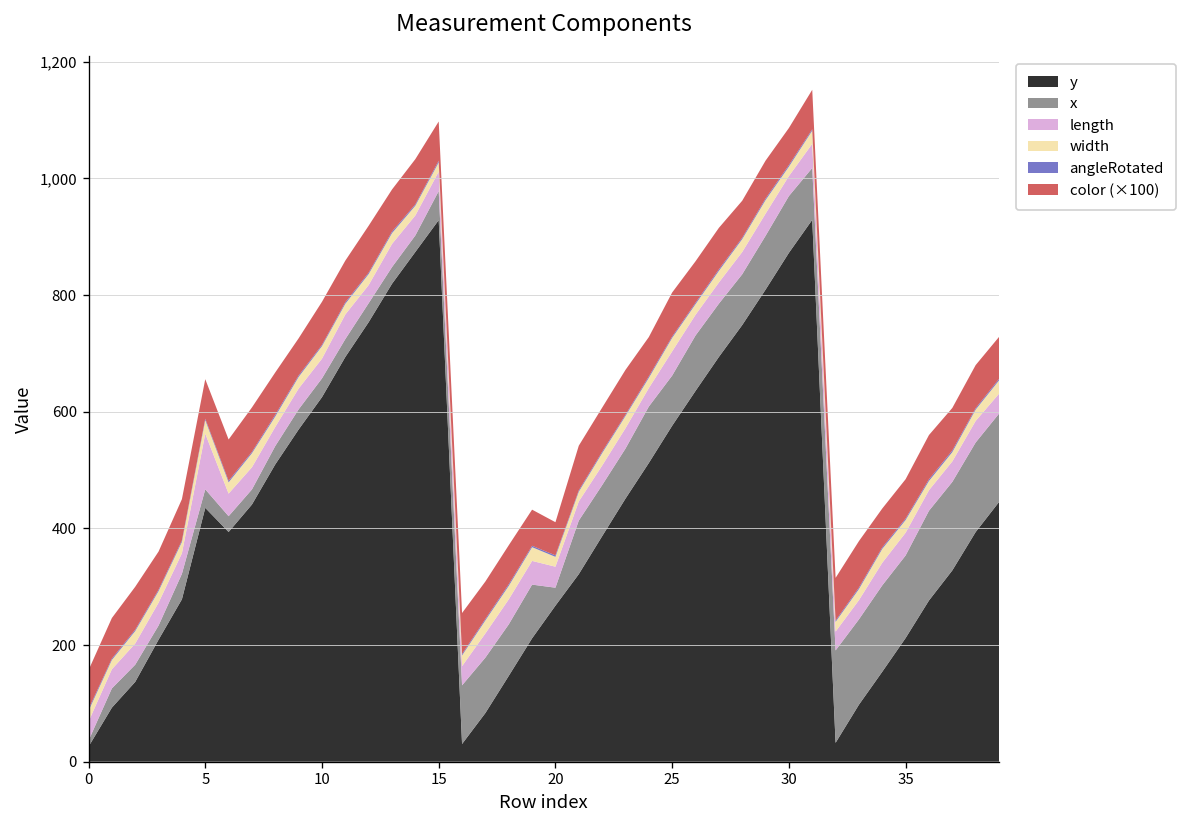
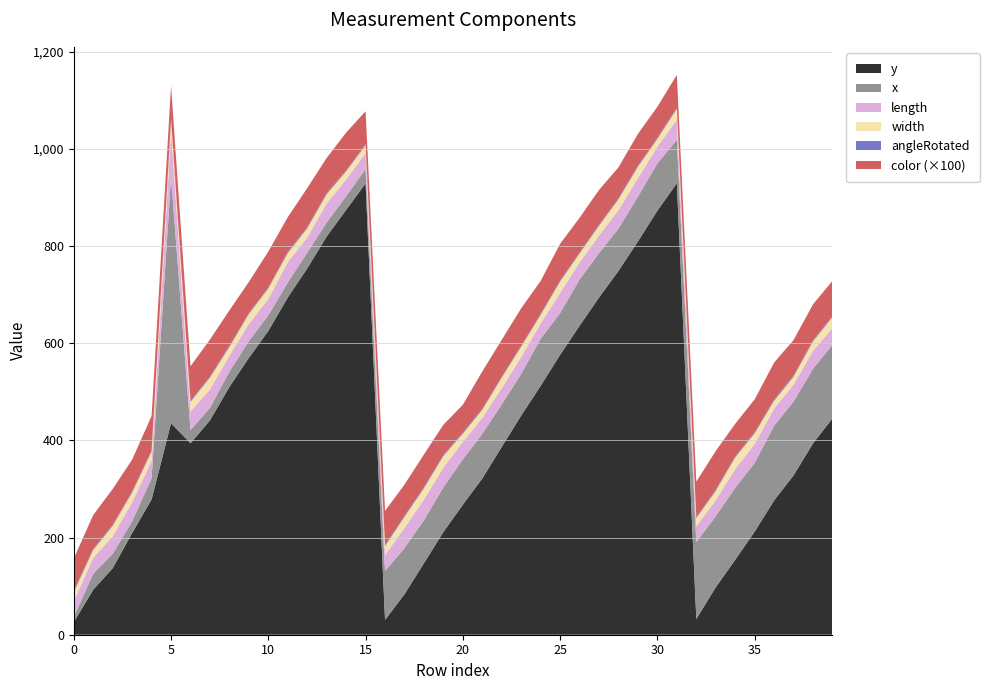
x, 5: 30 -> 510
x, 15: 50 -> 30
x, 20: 30 -> 90
